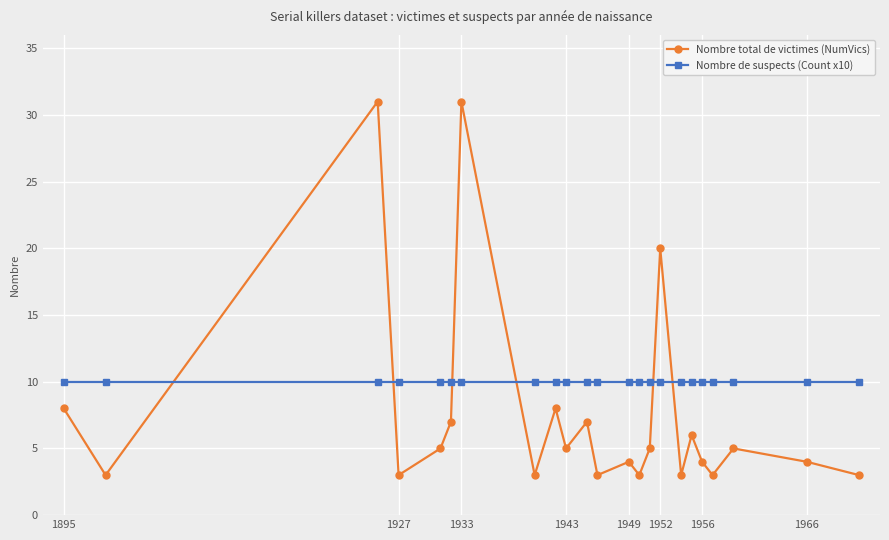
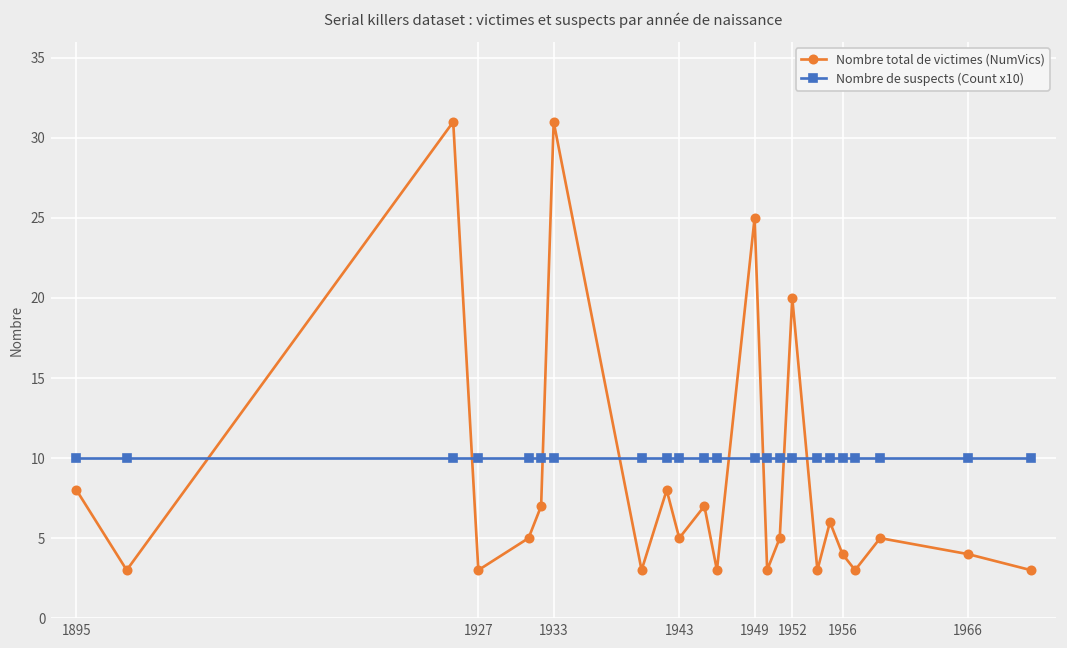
Nombre total de victimes (NumVics), 1949: 4 -> 25
